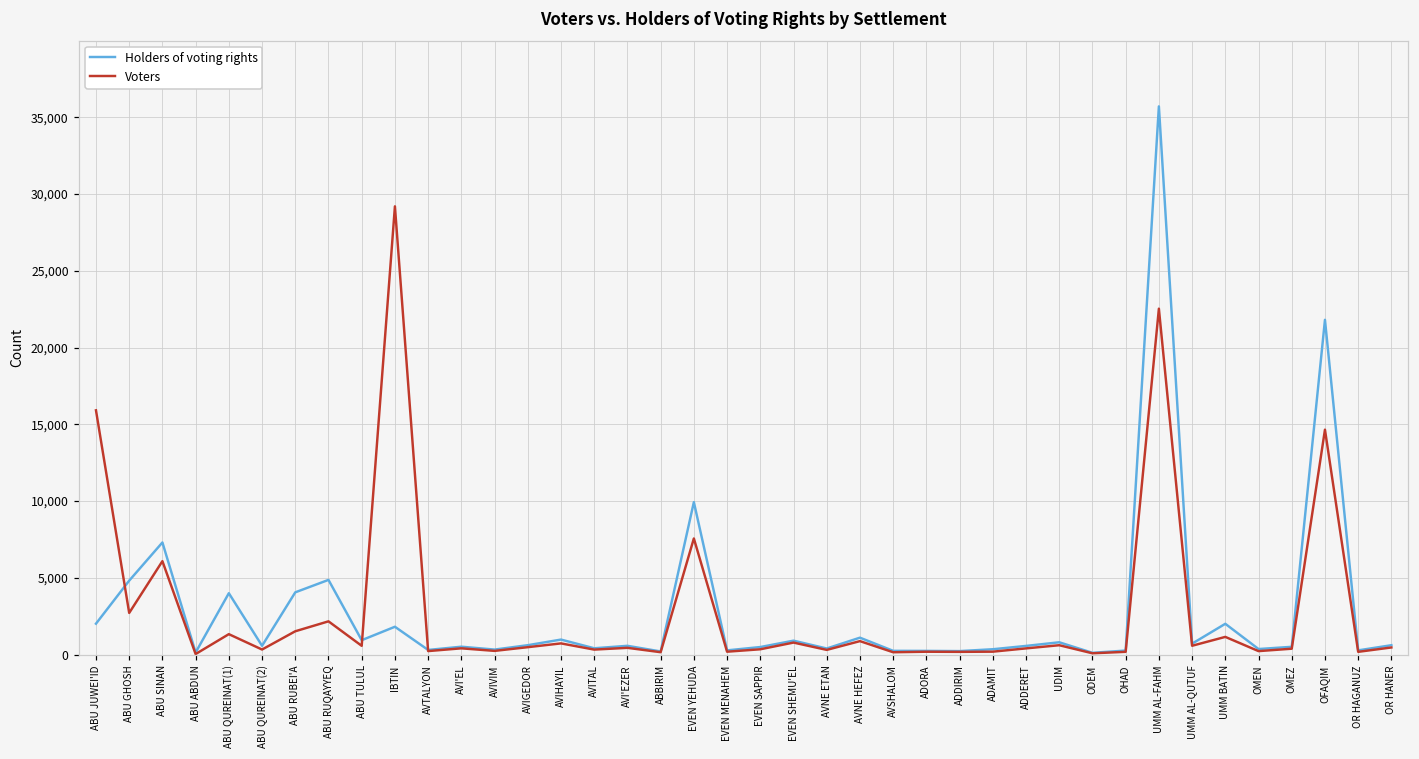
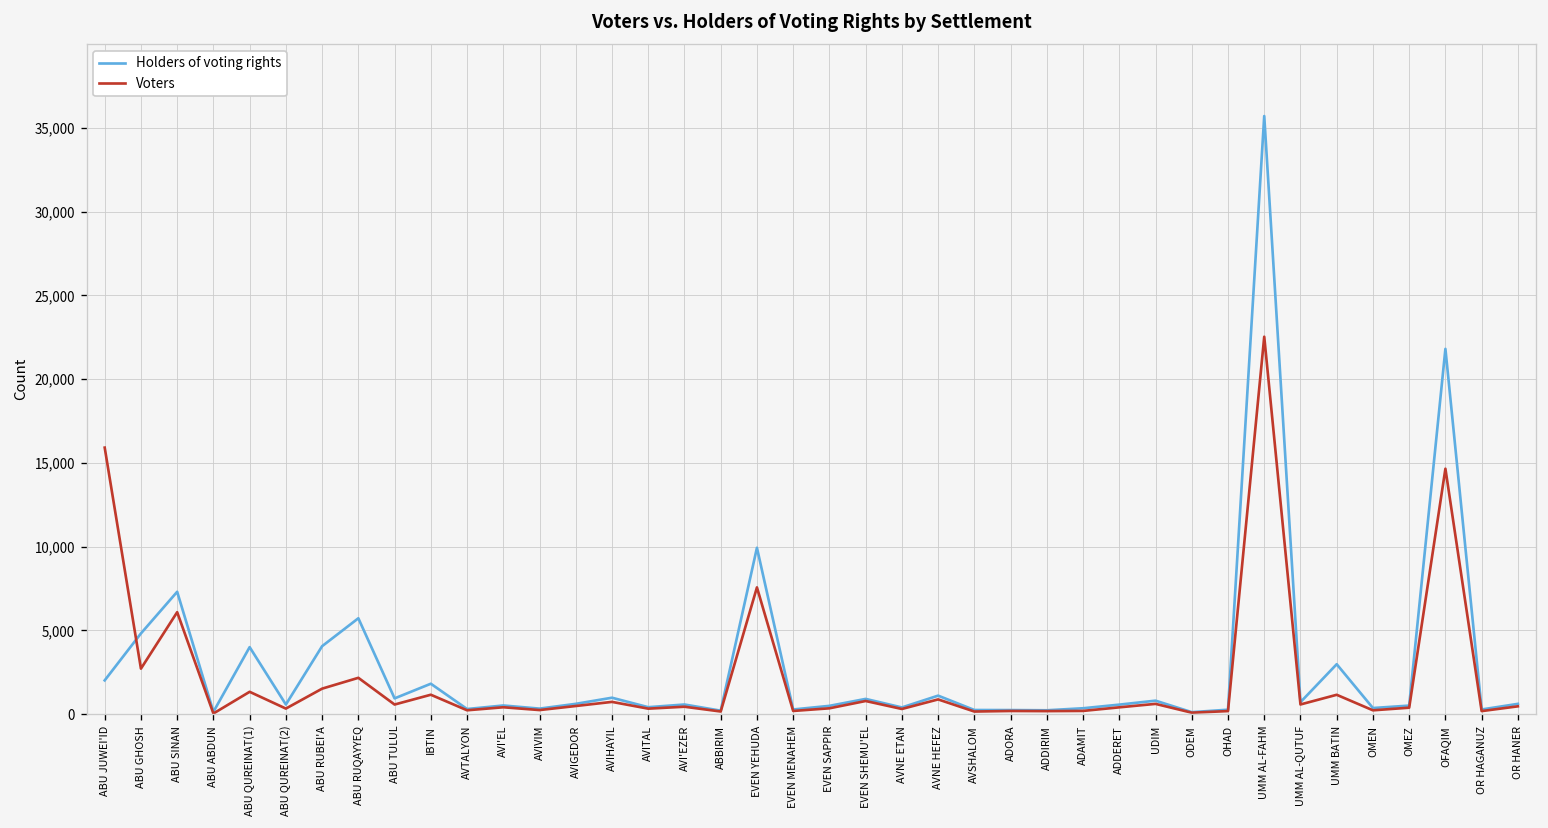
Holders of voting rights, ABU RUQAYYEQ: 4,900 -> 5,700
Voters, IBTIN: 29,200 -> 1,200
Holders of voting rights, UMM BATIN: 2,000 -> 3,000
